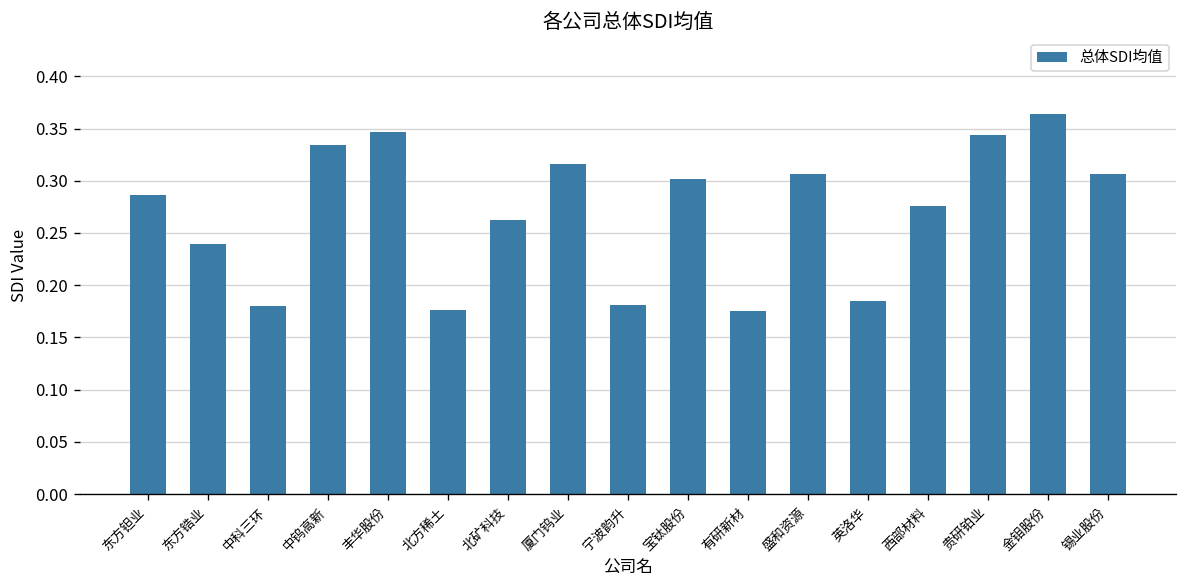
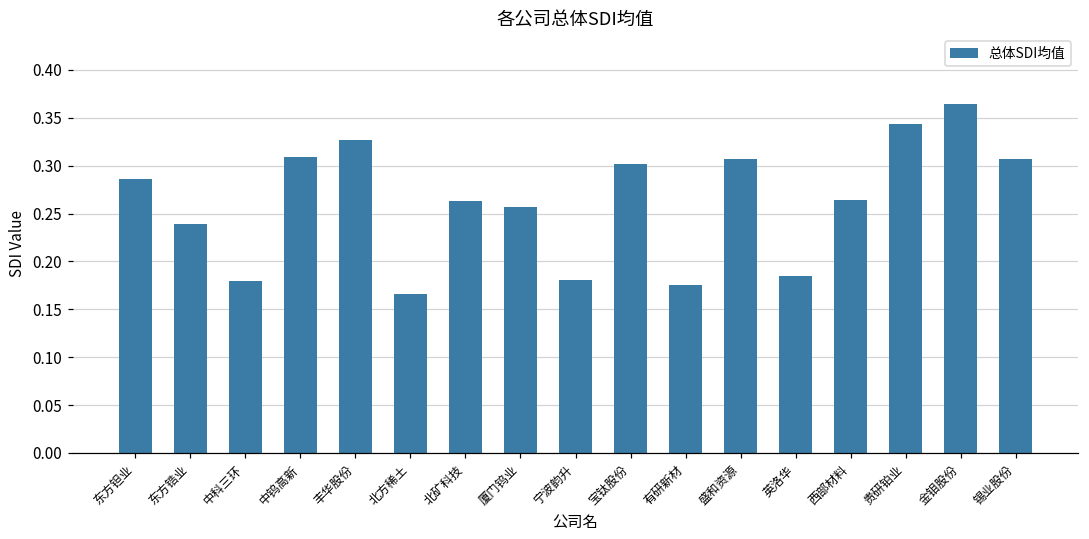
中钨高新: 0.33 -> 0.31
丰华股份: 0.35 -> 0.33
北方稀土: 0.18 -> 0.17
厦门钨业: 0.32 -> 0.26
西部材料: 0.28 -> 0.26
